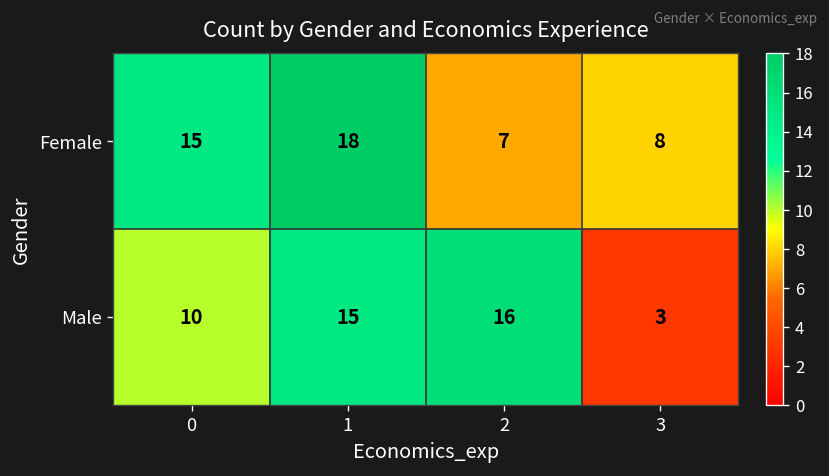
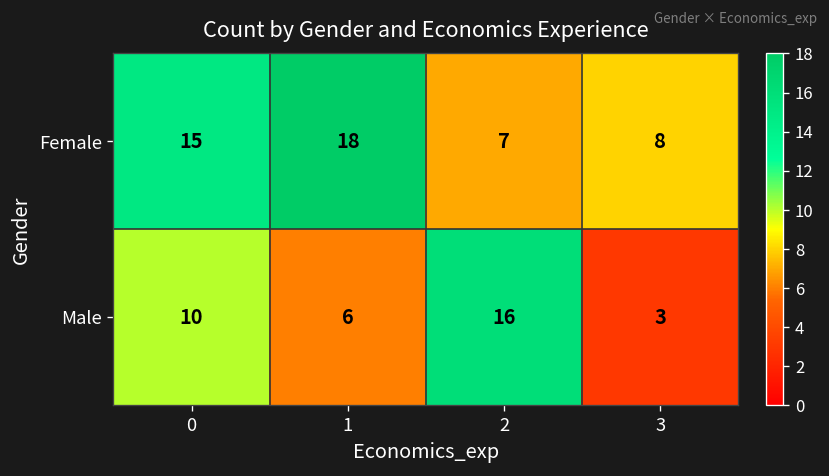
Male, 1: 15 -> 6
